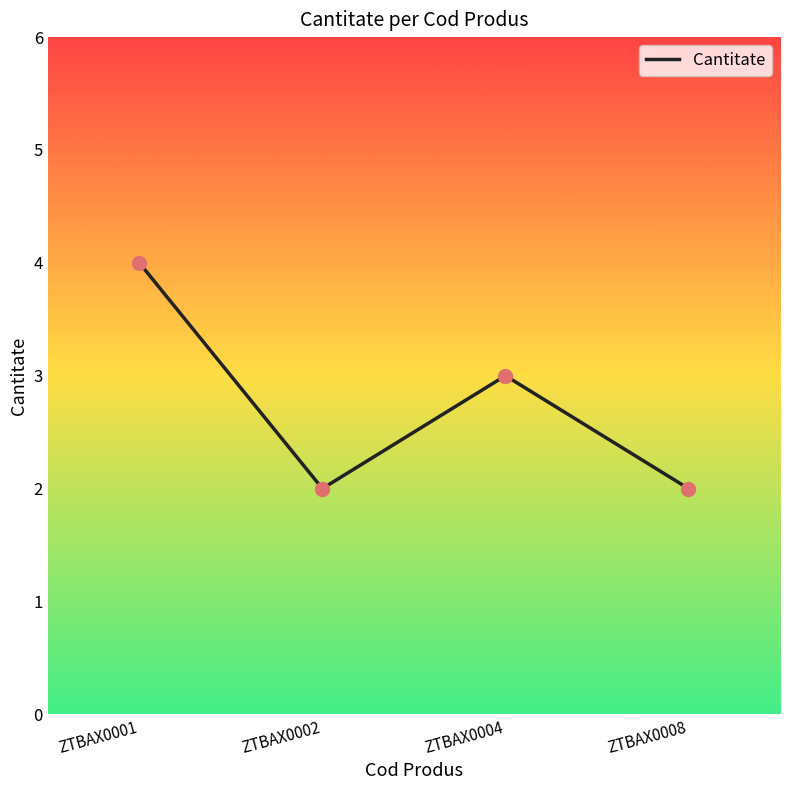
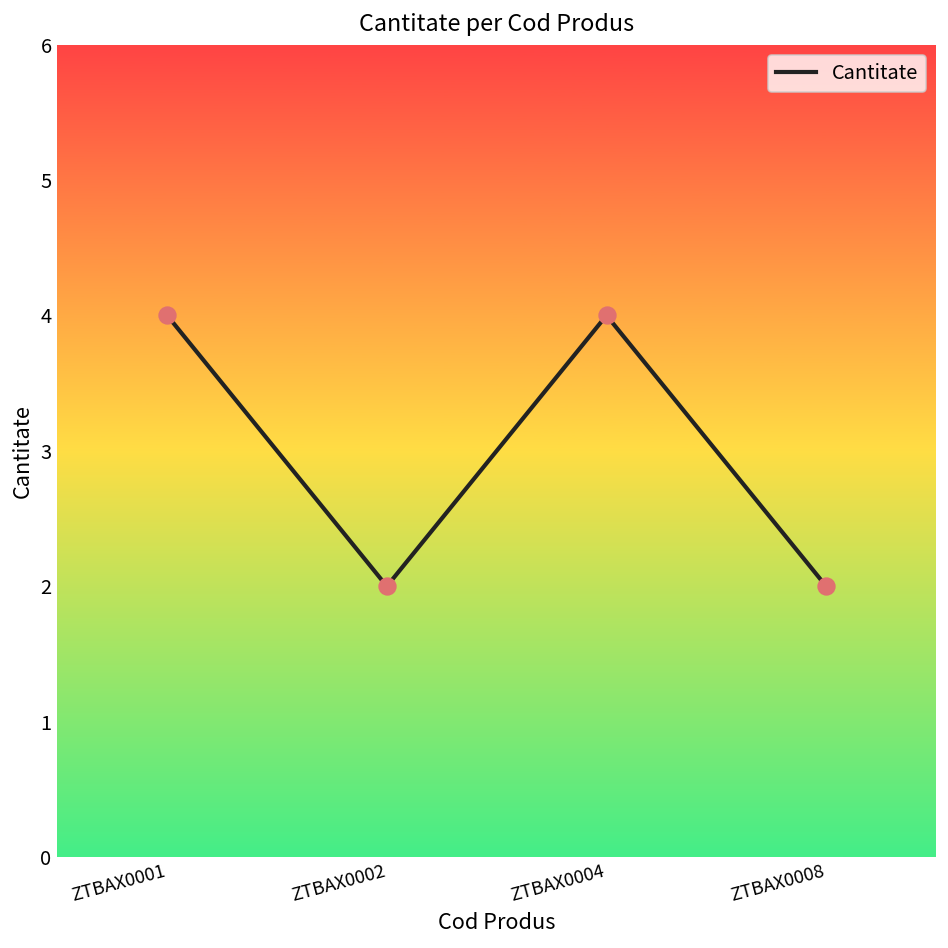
ZTBAX0004: 3 -> 4
